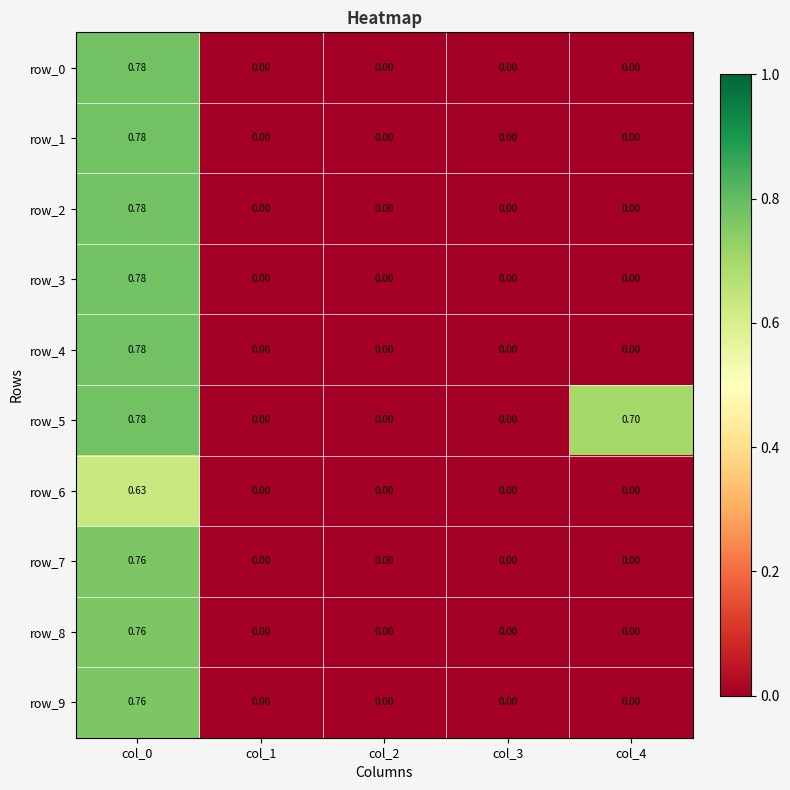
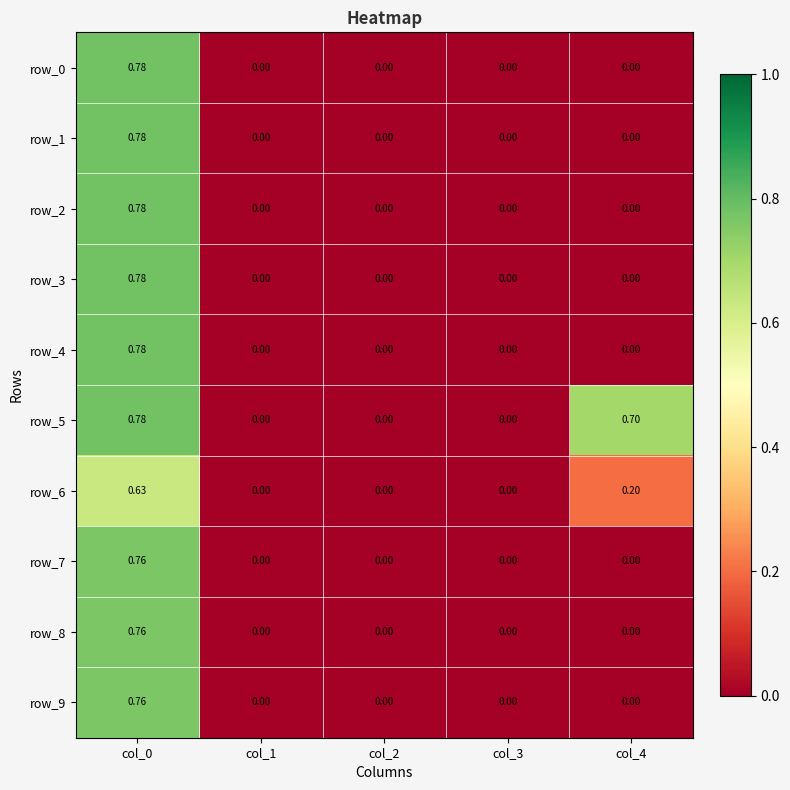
row_6, col_4: 0.00 -> 0.20
